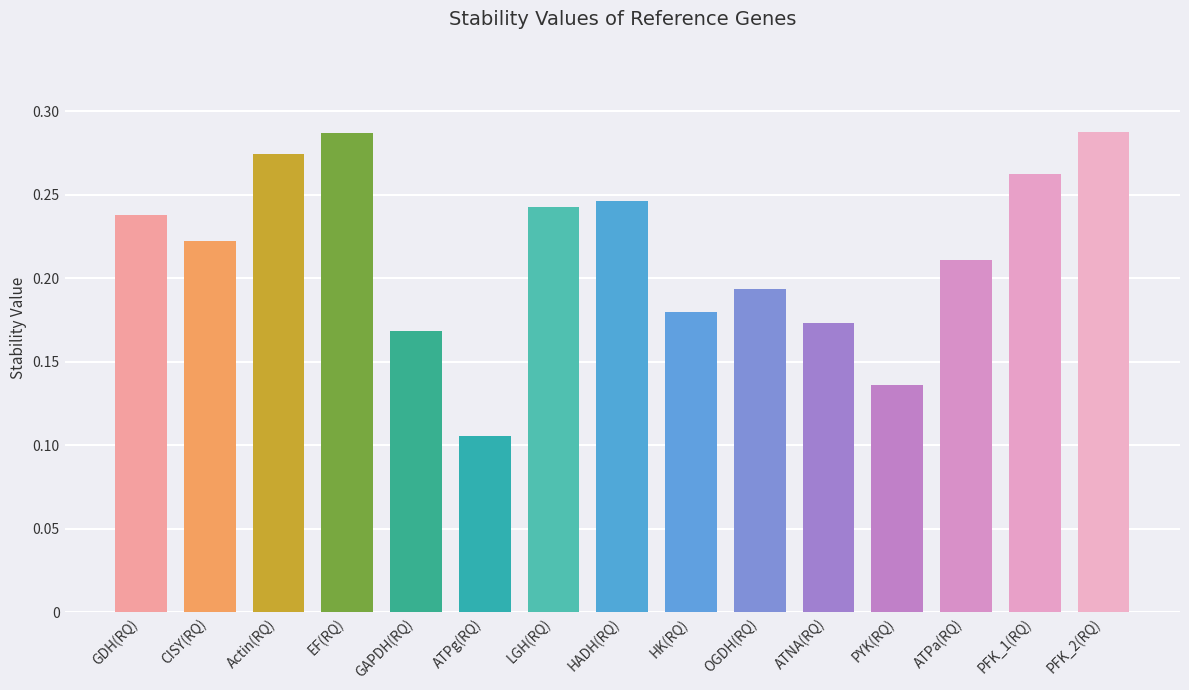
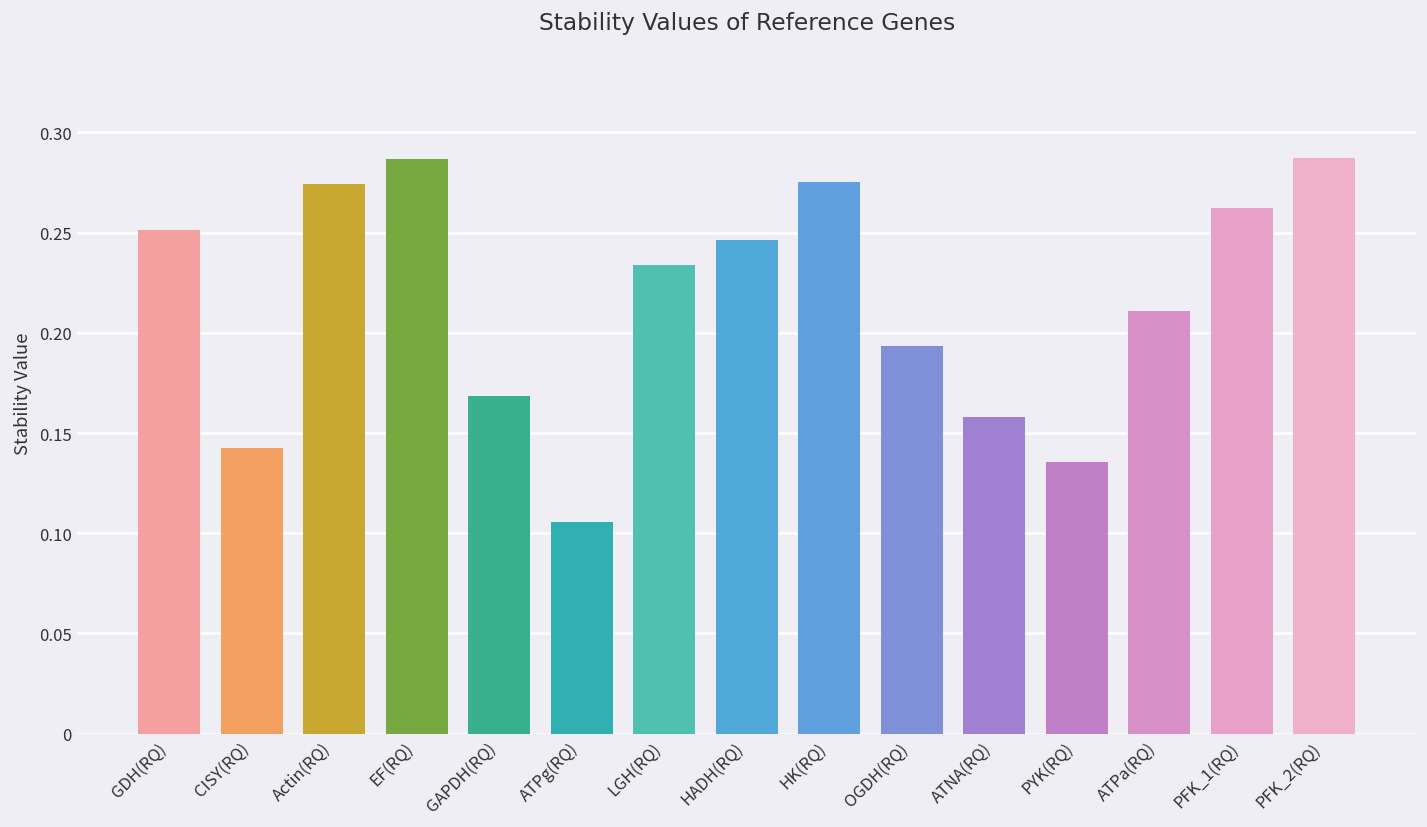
GDH(RQ): 0.238 -> 0.252
CISY(RQ): 0.222 -> 0.142
LGH(RQ): 0.243 -> 0.234
HK(RQ): 0.180 -> 0.275
ATNA(RQ): 0.173 -> 0.158
